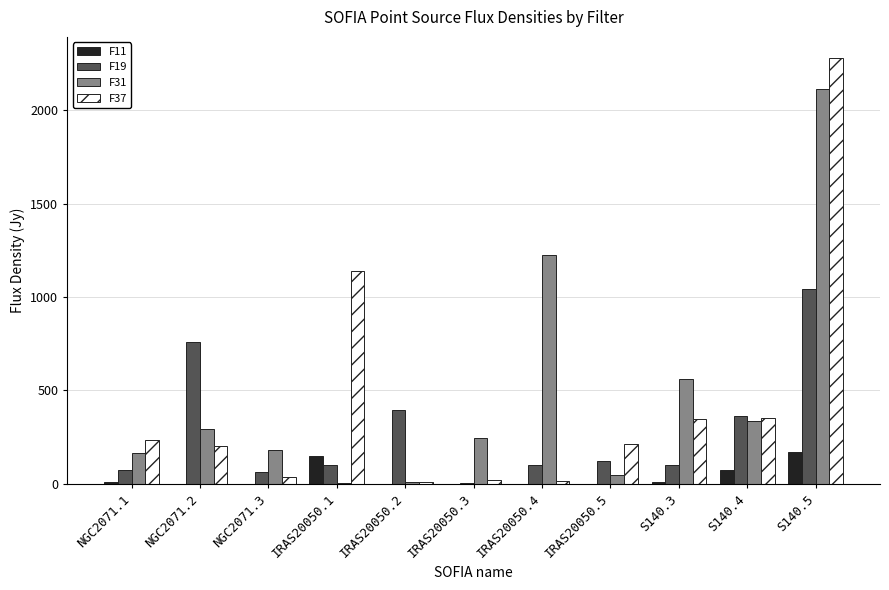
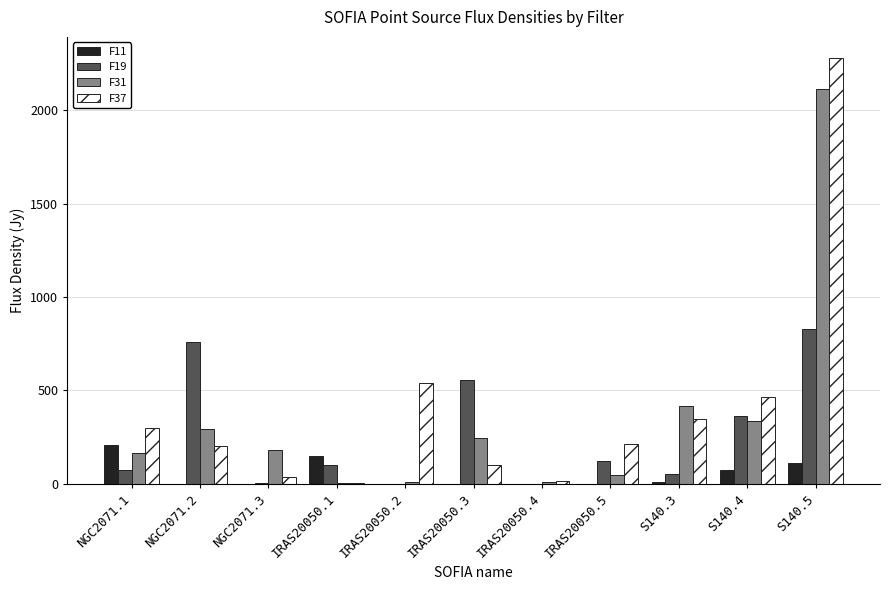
F11, NGC2071.1: 10 -> 210
F37, NGC2071.1: 230 -> 300
F19, NGC2071.3: 60 -> 0
F37, IRAS20050.1: 1140 -> 10
F19, IRAS20050.2: 390 -> 0
F37, IRAS20050.2: 10 -> 540
F19, IRAS20050.3: 0 -> 560
F37, IRAS20050.3: 20 -> 100
F19, IRAS20050.4: 100 -> 0
F31, IRAS20050.4: 1220 -> 10
F19, S140.3: 100 -> 50
F31, S140.3: 560 -> 420
F37, S140.4: 350 -> 460
F11, S140.5: 170 -> 110
F19, S140.5: 1040 -> 830
